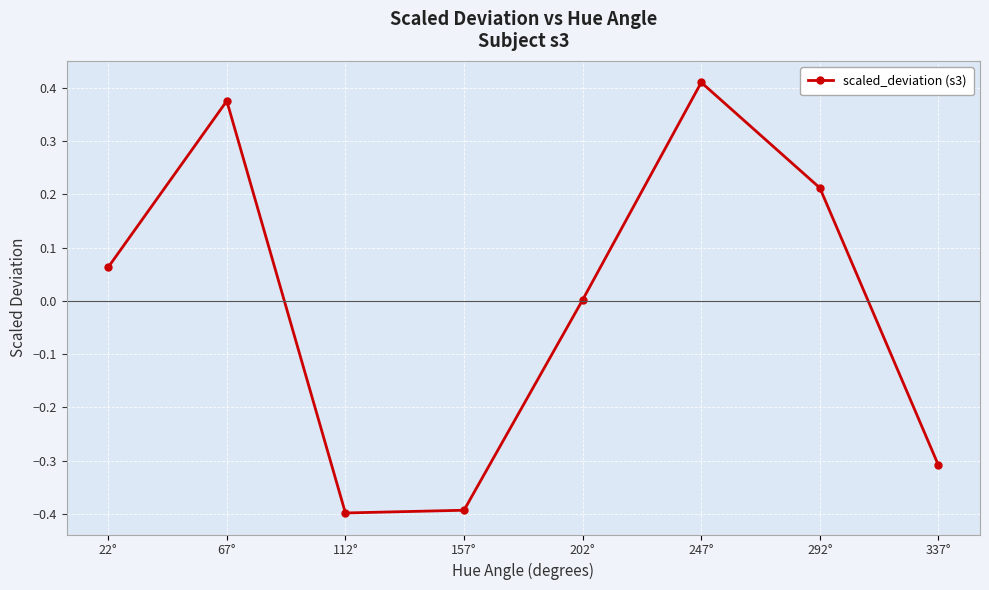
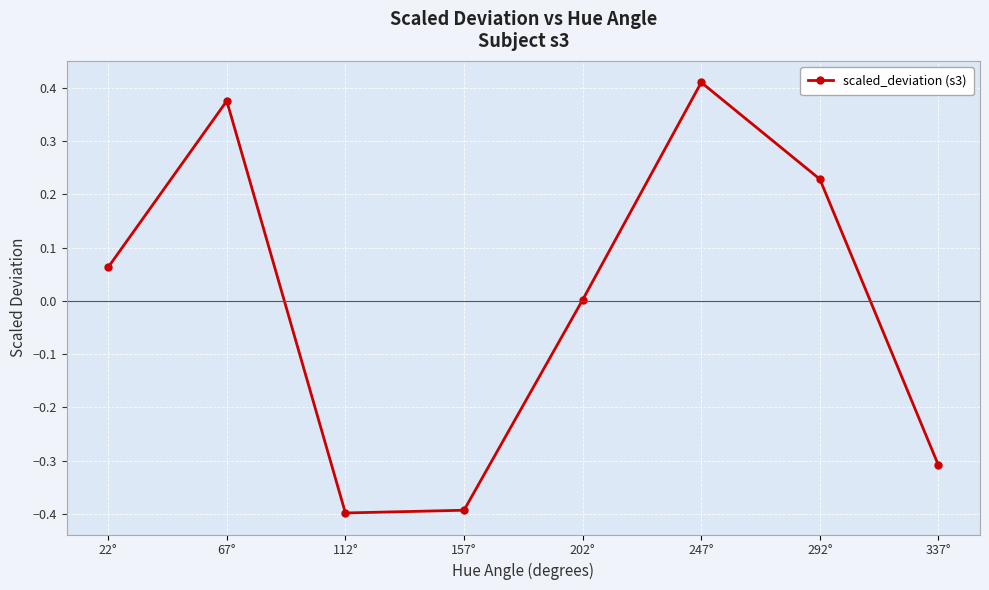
292°: 0.21 -> 0.23
